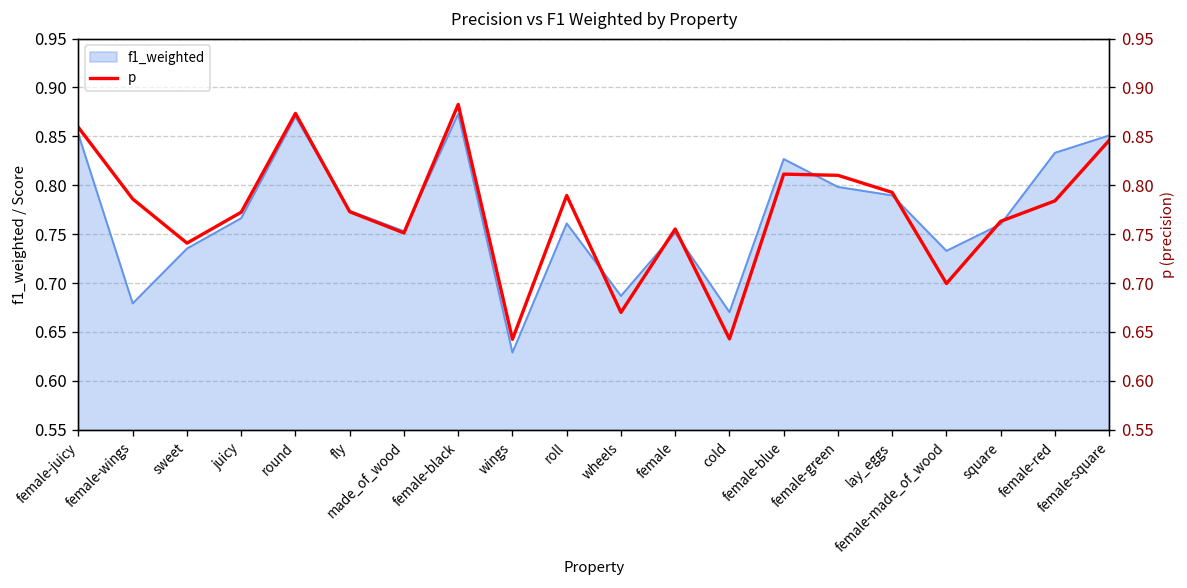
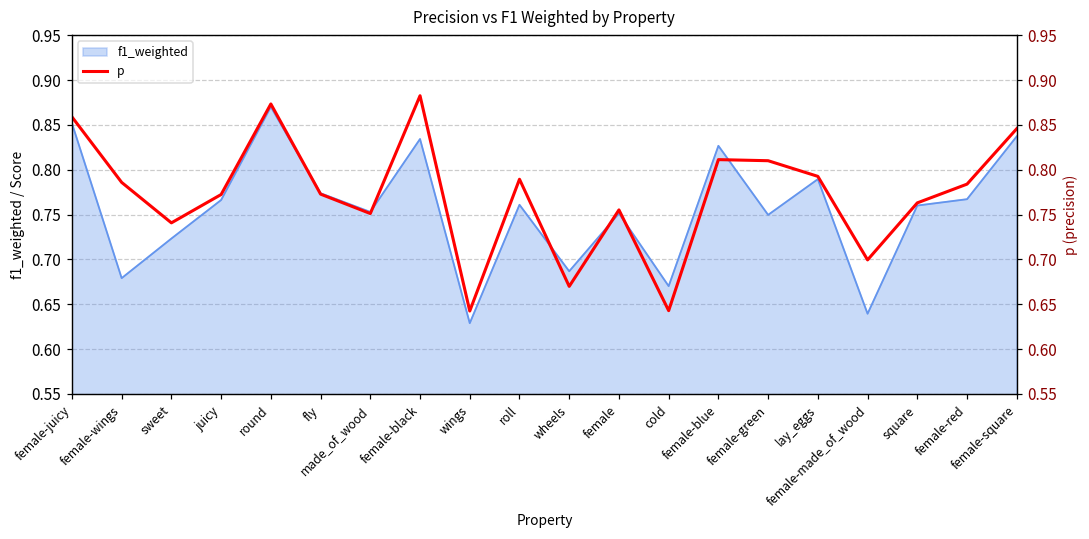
f1_weighted, sweet: 0.74 -> 0.72
f1_weighted, female-black: 0.87 -> 0.83
f1_weighted, female-green: 0.80 -> 0.75
f1_weighted, female-made_of_wood: 0.73 -> 0.64
f1_weighted, female-red: 0.83 -> 0.77
f1_weighted, female-square: 0.85 -> 0.84
